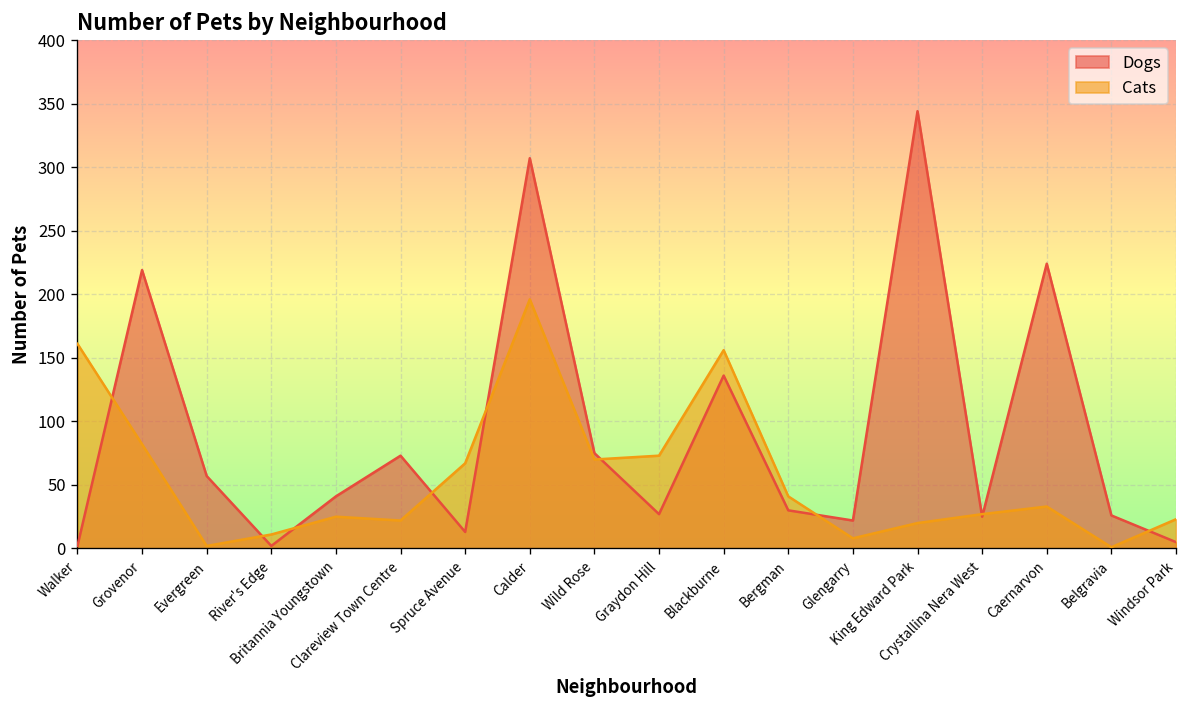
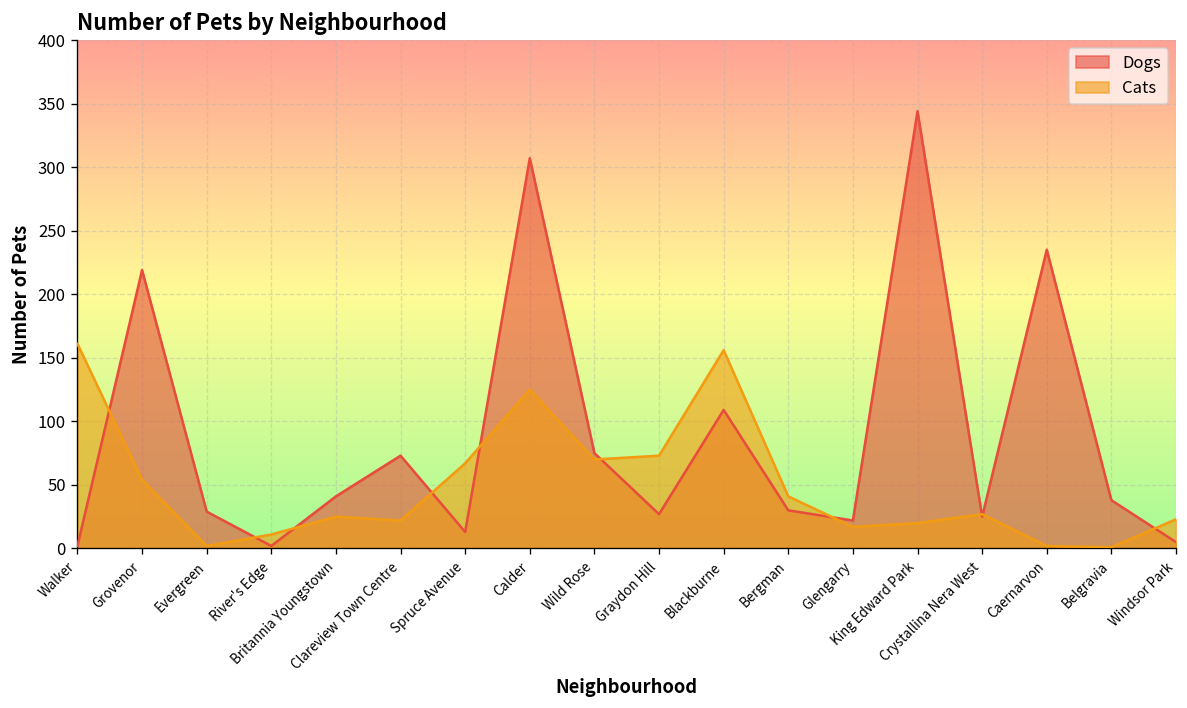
Cats, Grovenor: 82 -> 54
Dogs, Evergreen: 57 -> 29
Cats, Calder: 196 -> 125
Dogs, Blackburne: 136 -> 109
Cats, Glengarry: 8 -> 17
Dogs, Caernarvon: 224 -> 235
Cats, Caernarvon: 33 -> 2
Dogs, Belgravia: 26 -> 38
